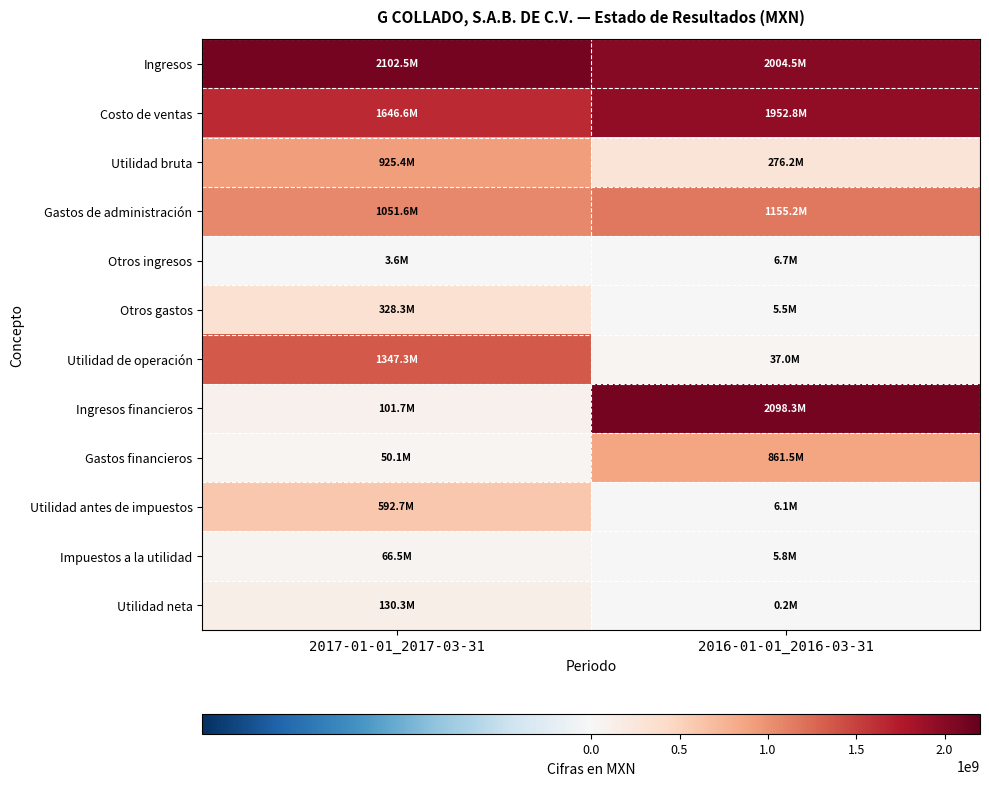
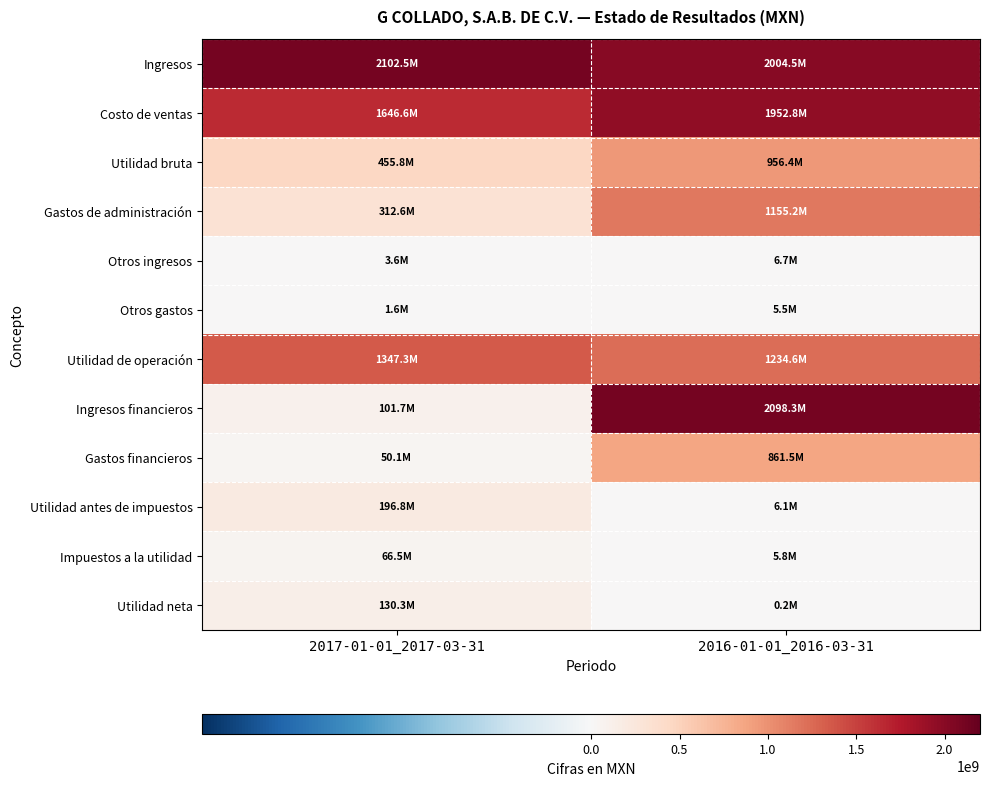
Utilidad bruta, 2017-01-01_2017-03-31: 925.4M -> 455.8M
Utilidad bruta, 2016-01-01_2016-03-31: 276.2M -> 956.4M
Gastos de administración, 2017-01-01_2017-03-31: 1051.6M -> 312.6M
Otros gastos, 2017-01-01_2017-03-31: 328.3M -> 1.6M
Utilidad de operación, 2016-01-01_2016-03-31: 37.0M -> 1234.6M
Utilidad antes de impuestos, 2017-01-01_2017-03-31: 592.7M -> 196.8M
